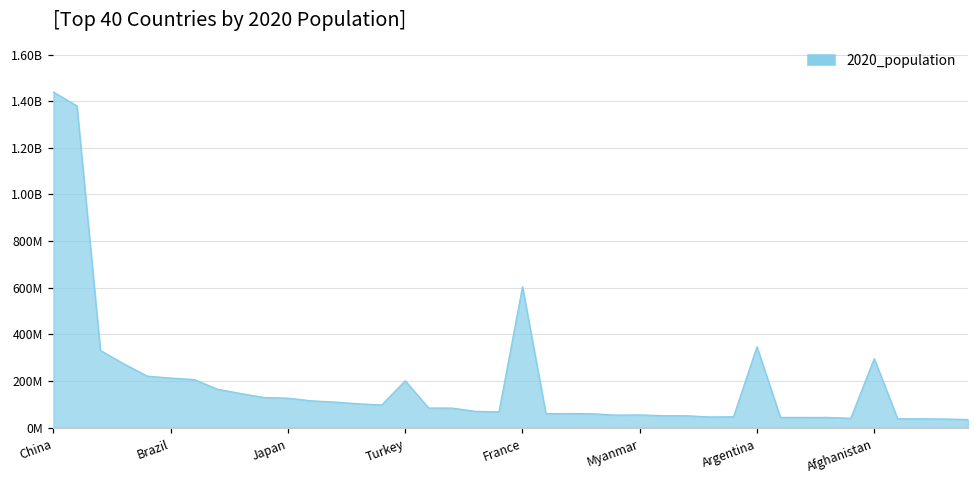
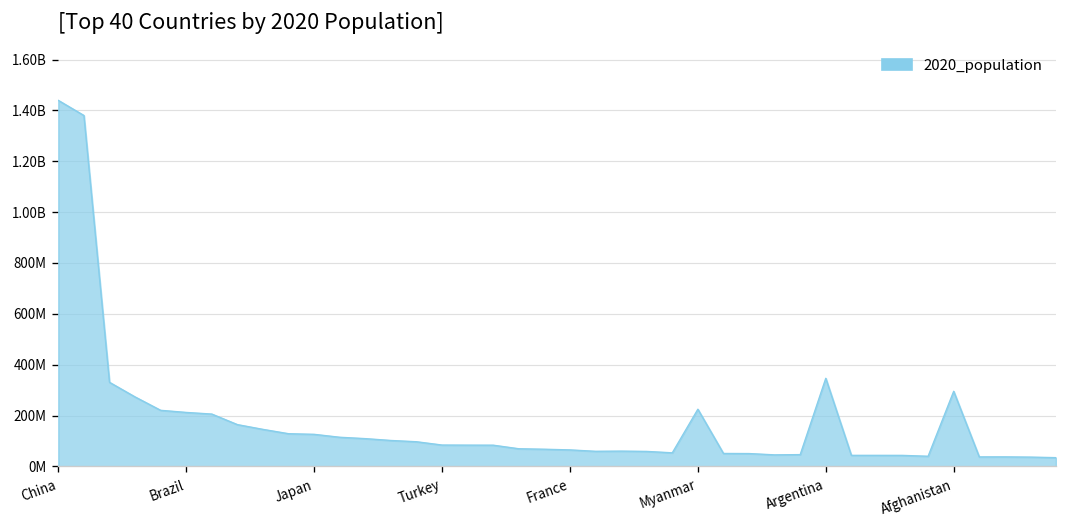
Turkey: 200000000 -> 80000000
France: 600000000 -> 70000000
Myanmar: 50000000 -> 230000000
